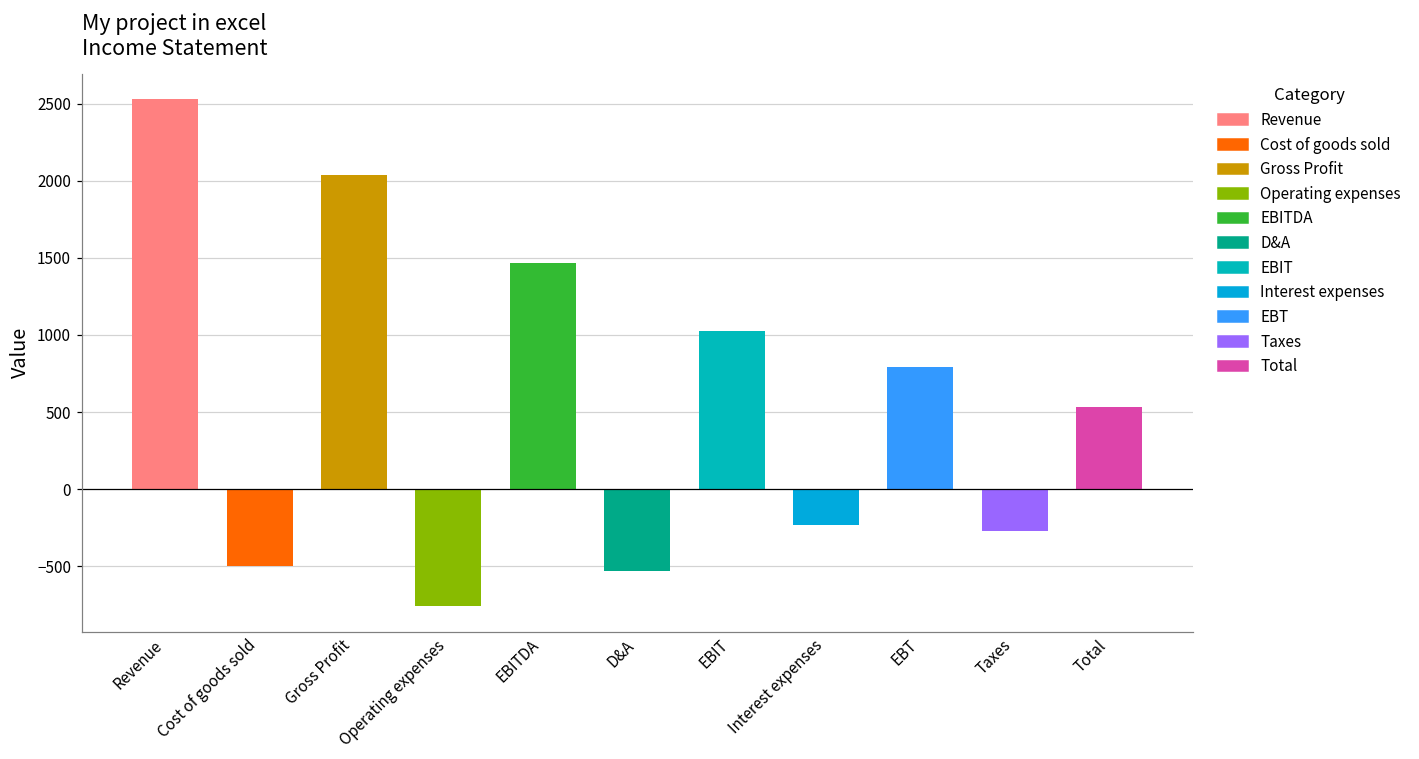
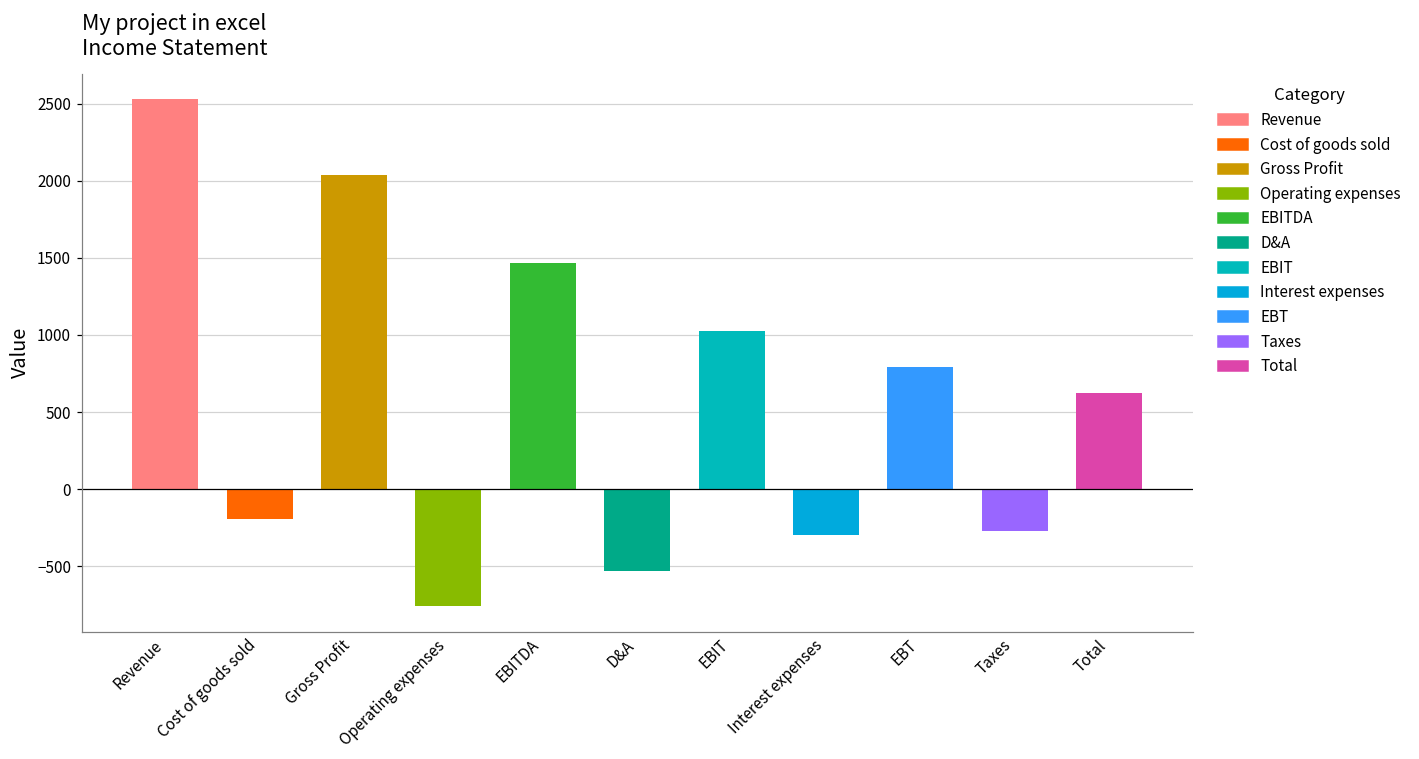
Cost of goods sold: -500 -> -190
Interest expenses: -230 -> -300
Total: 540 -> 630
